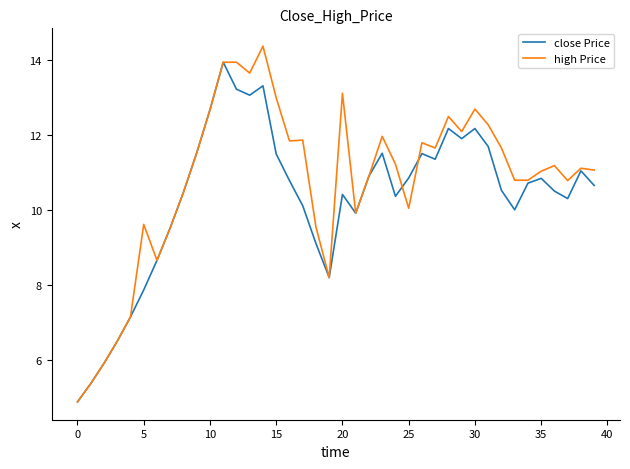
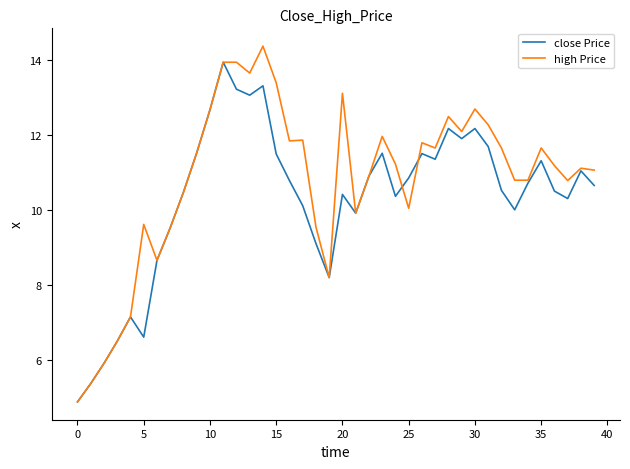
close Price, 5: 7.9 -> 6.6
high Price, 15: 13.0 -> 13.4
close Price, 35: 10.9 -> 11.3
high Price, 35: 11.0 -> 11.7
